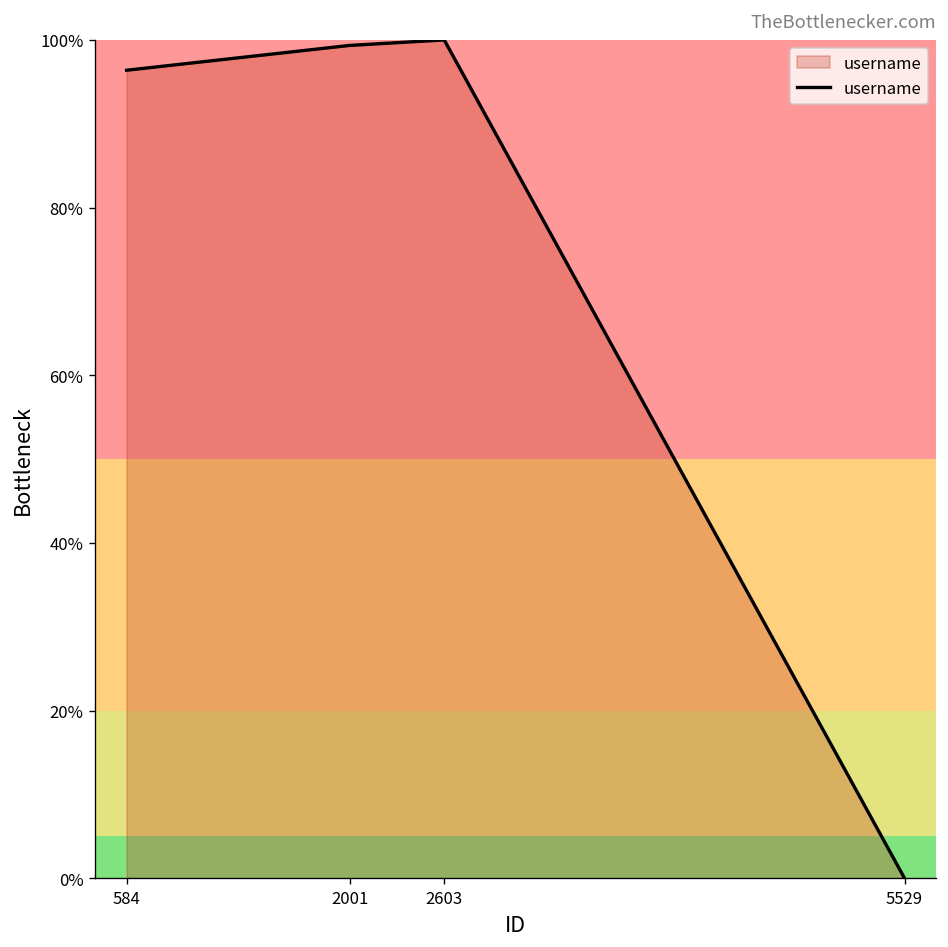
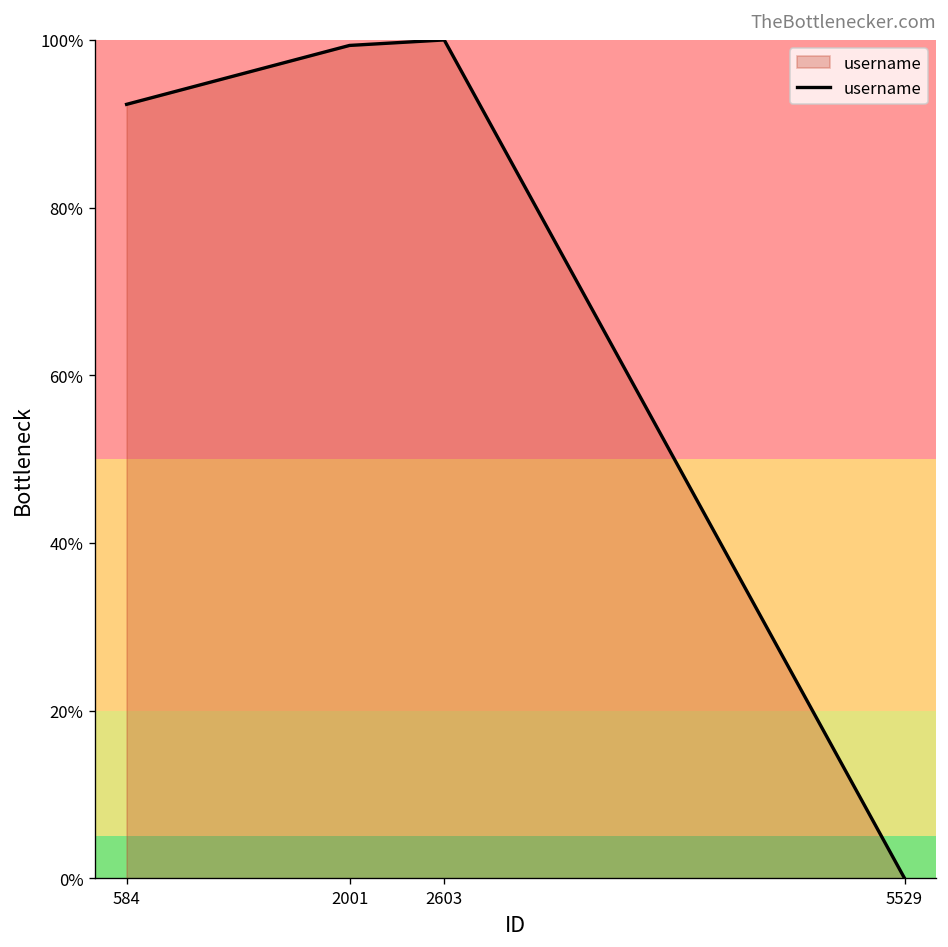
584: 96% -> 92%
